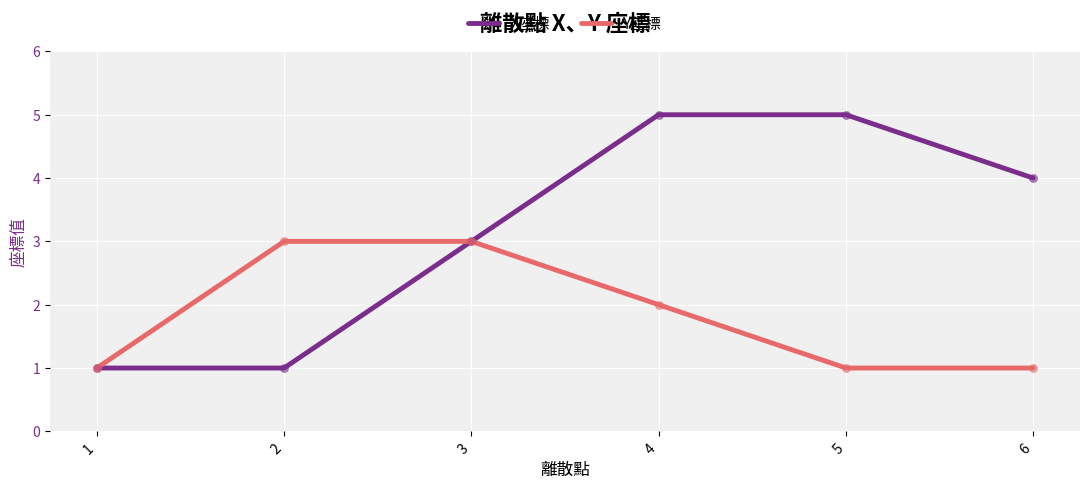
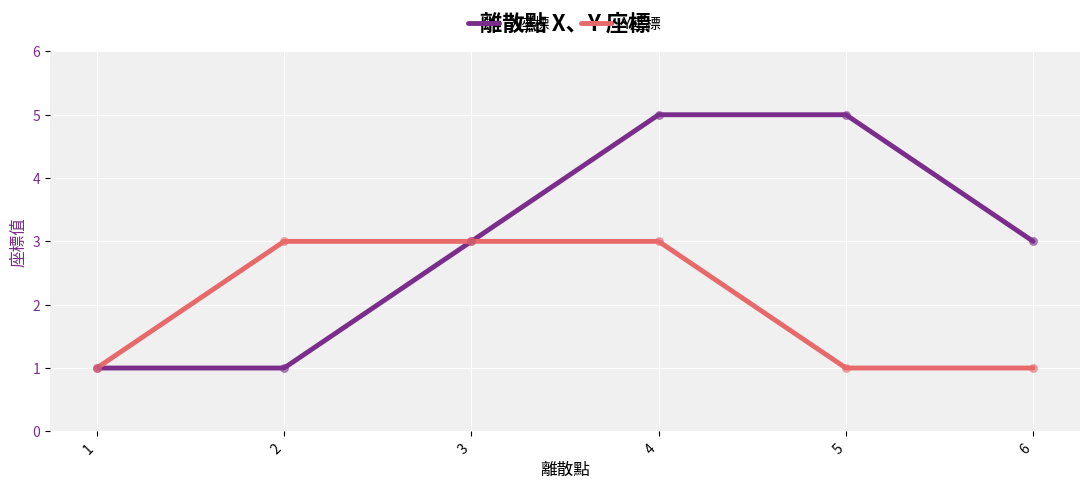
Y座標, 4: 2 -> 3
X座標, 6: 4 -> 3
